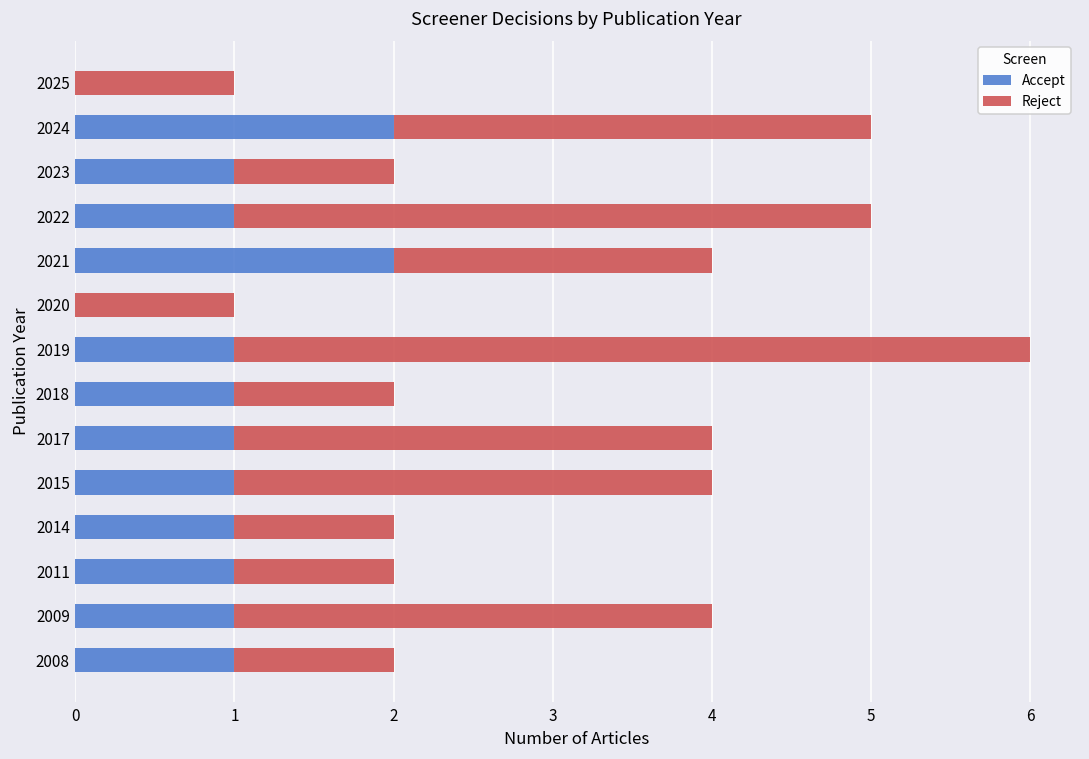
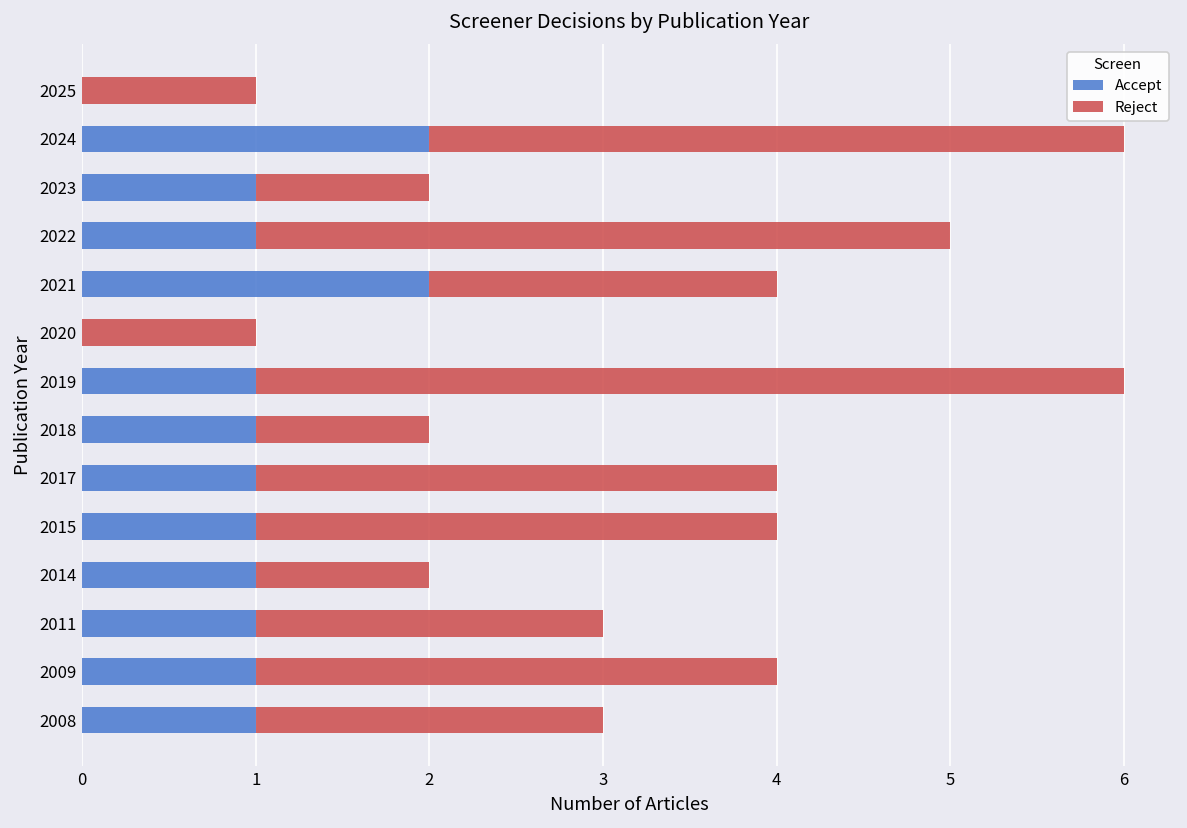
Reject, 2024: 3 -> 4
Reject, 2011: 1 -> 2
Reject, 2008: 1 -> 2
